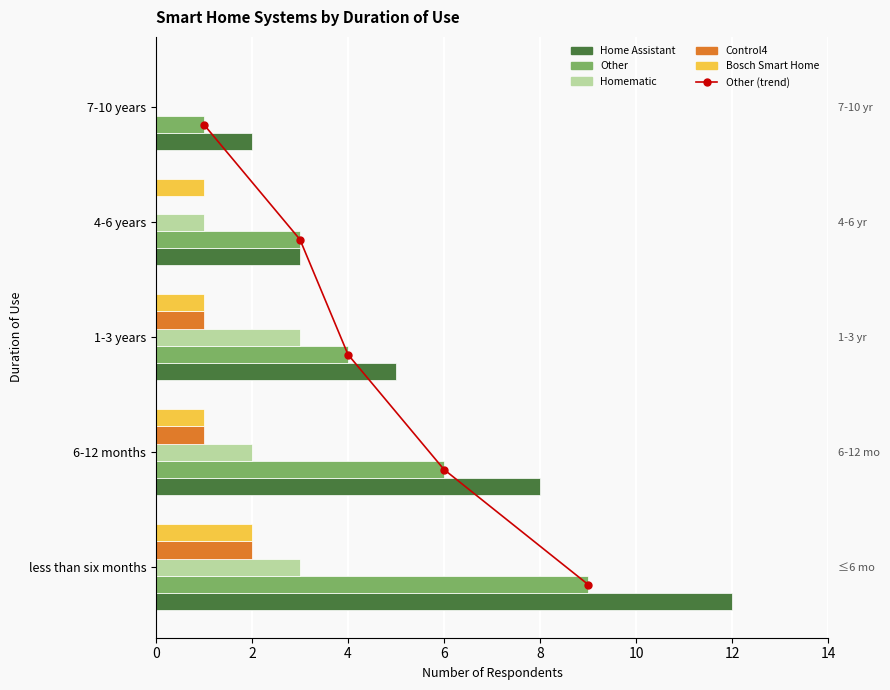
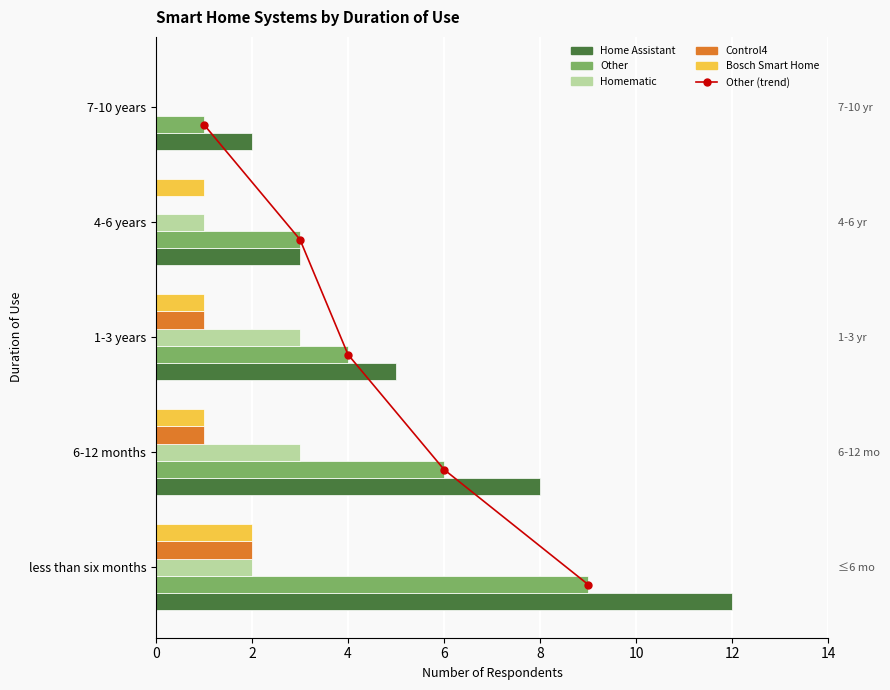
Homematic, 6-12 months: 2 -> 3
Homematic, less than six months: 3 -> 2
